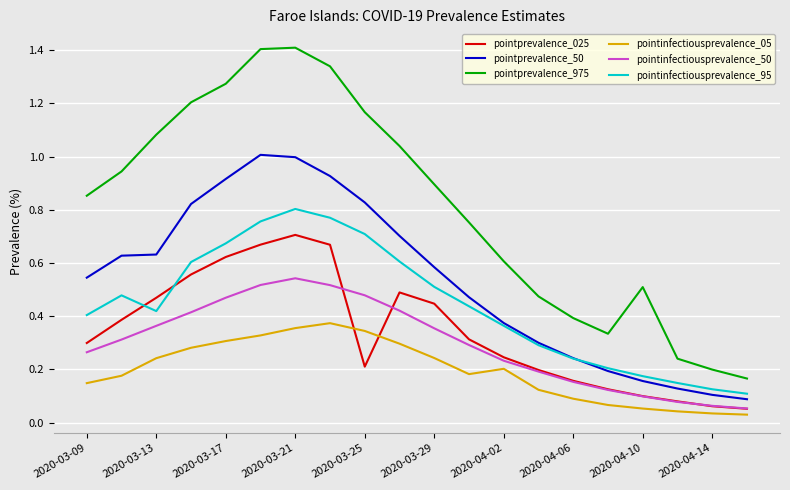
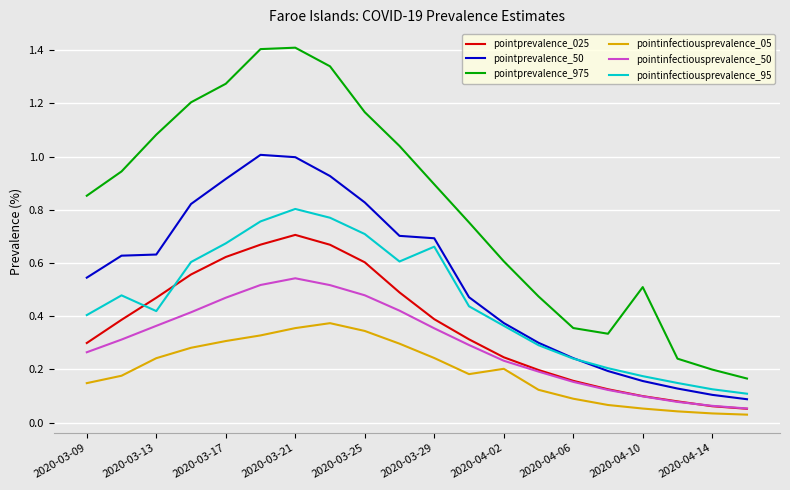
pointprevalence_025, 2020-03-25: 0.21 -> 0.60
pointprevalence_025, 2020-03-29: 0.45 -> 0.39
pointprevalence_50, 2020-03-29: 0.58 -> 0.69
pointinfectiousprevalence_95, 2020-03-29: 0.51 -> 0.66
pointprevalence_975, 2020-04-06: 0.39 -> 0.36
